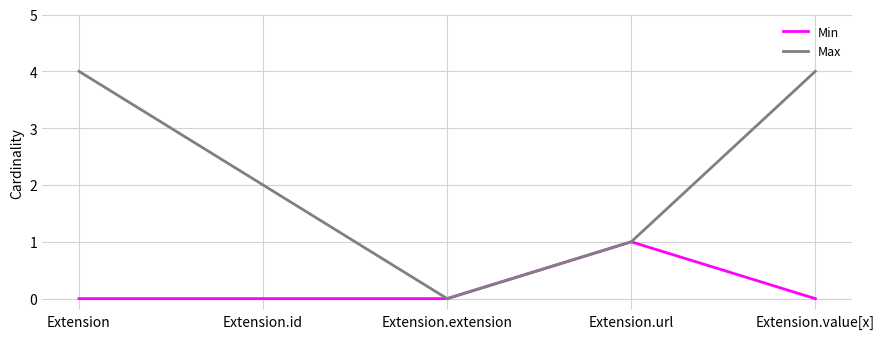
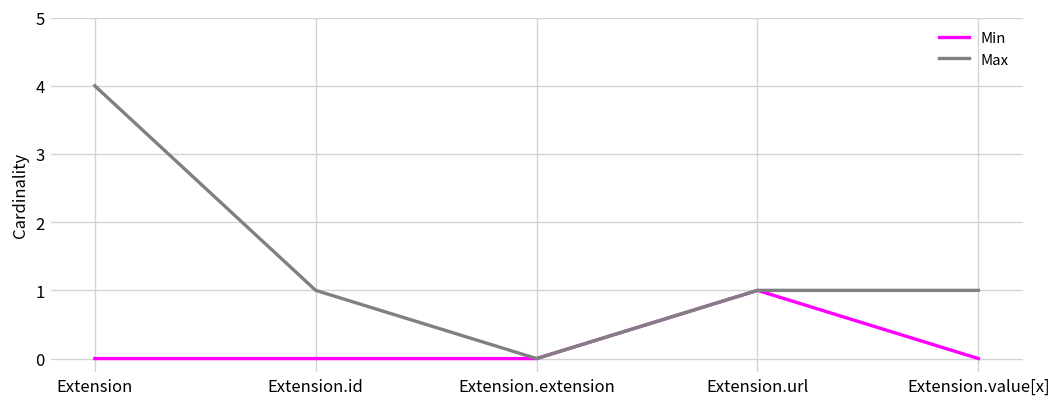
Max, Extension.id: 2 -> 1
Max, Extension.value[x]: 4 -> 1
